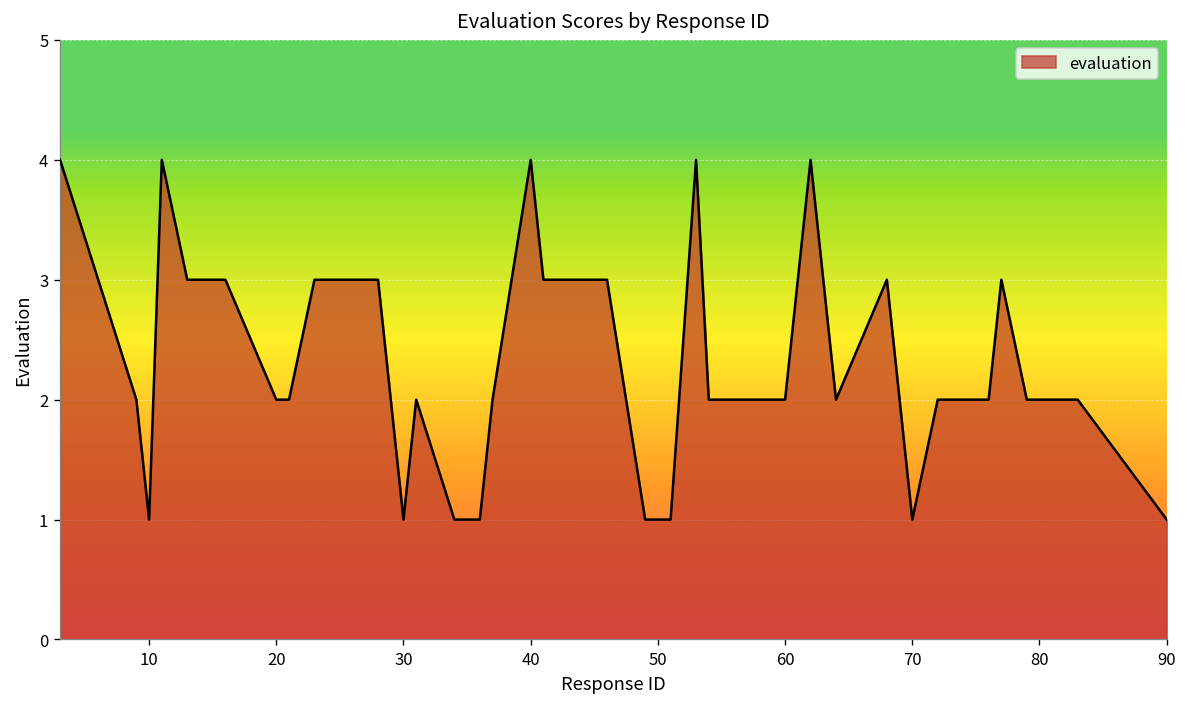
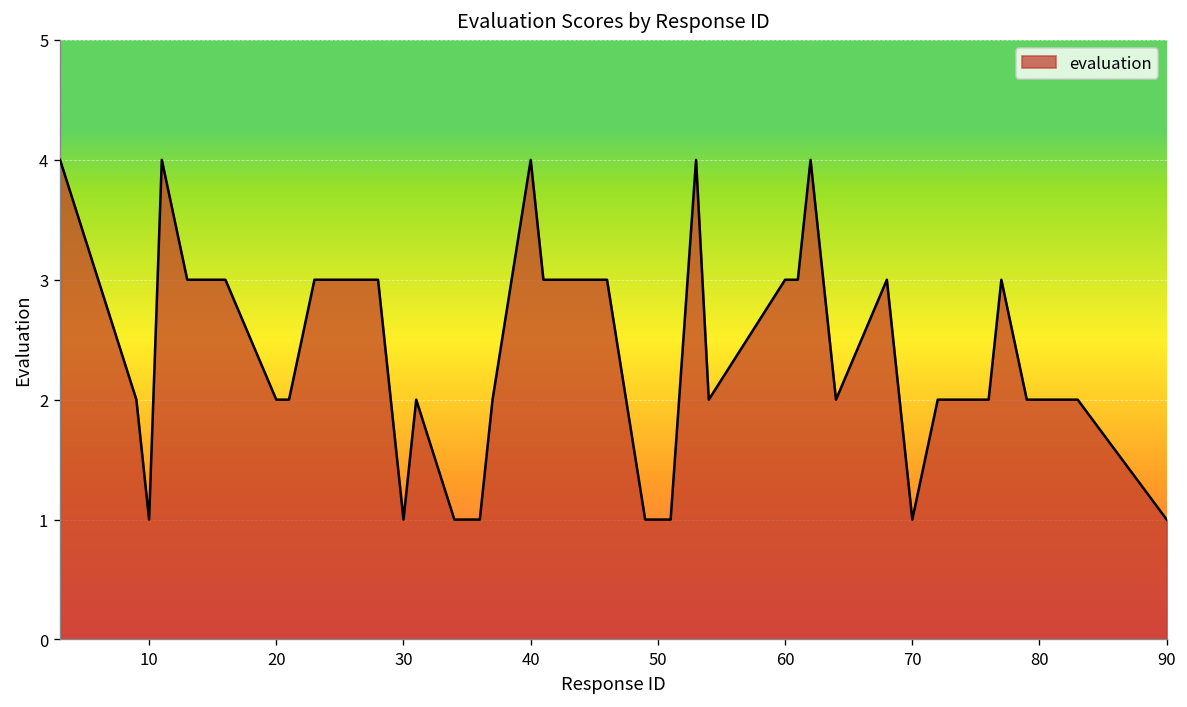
60: 2 -> 3
